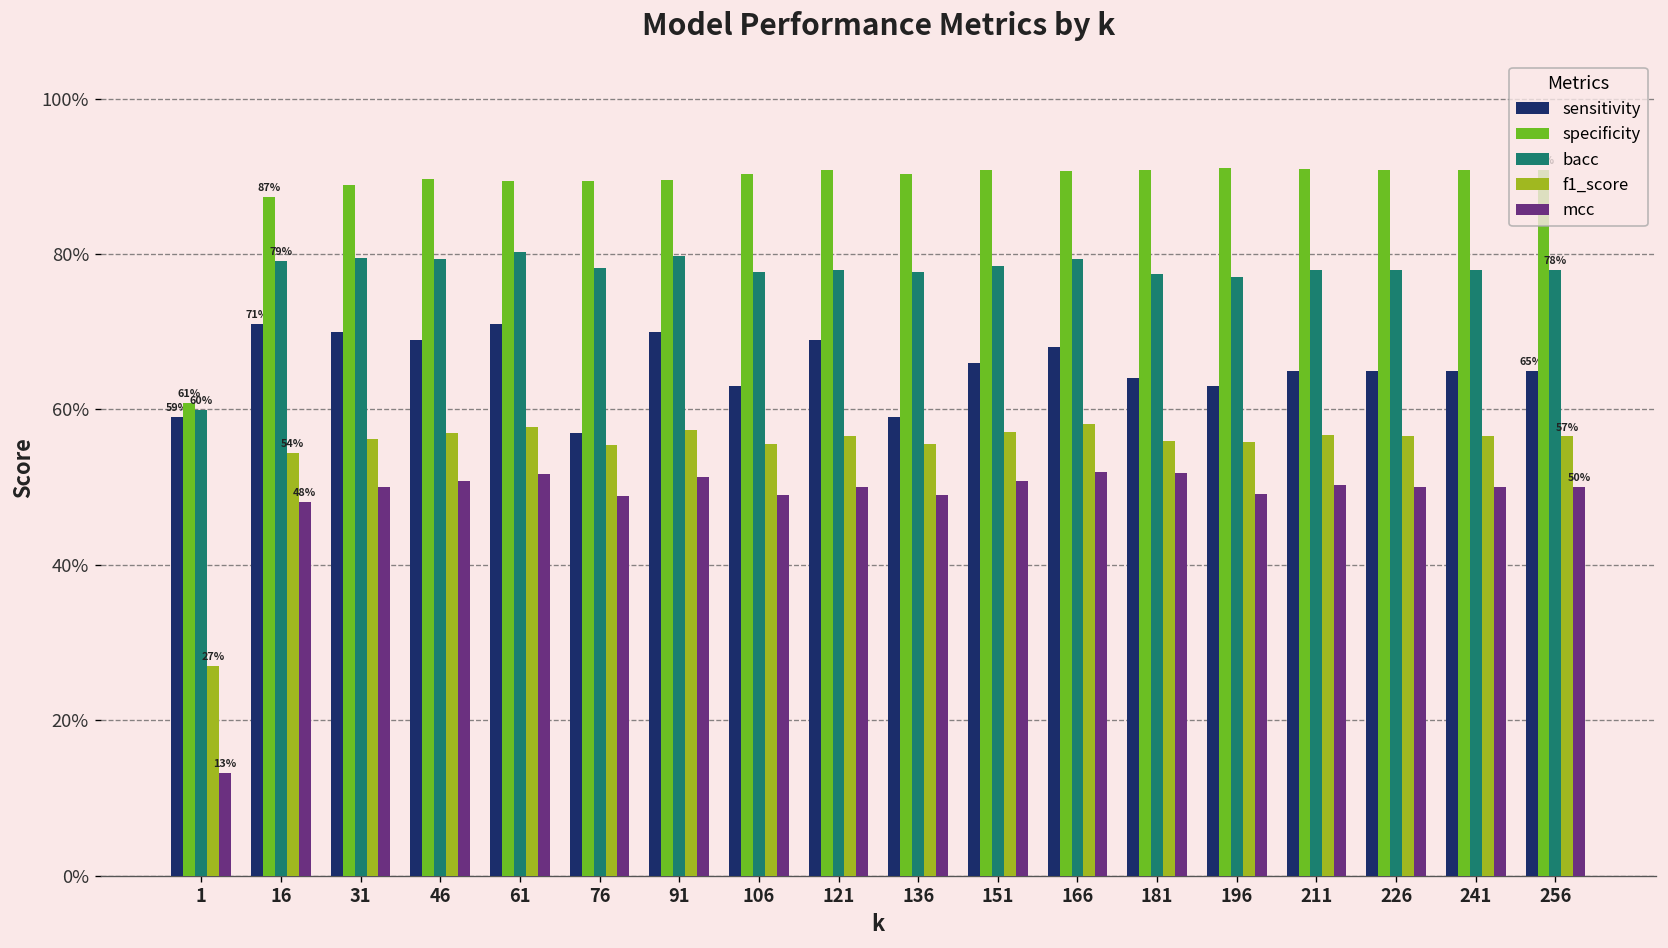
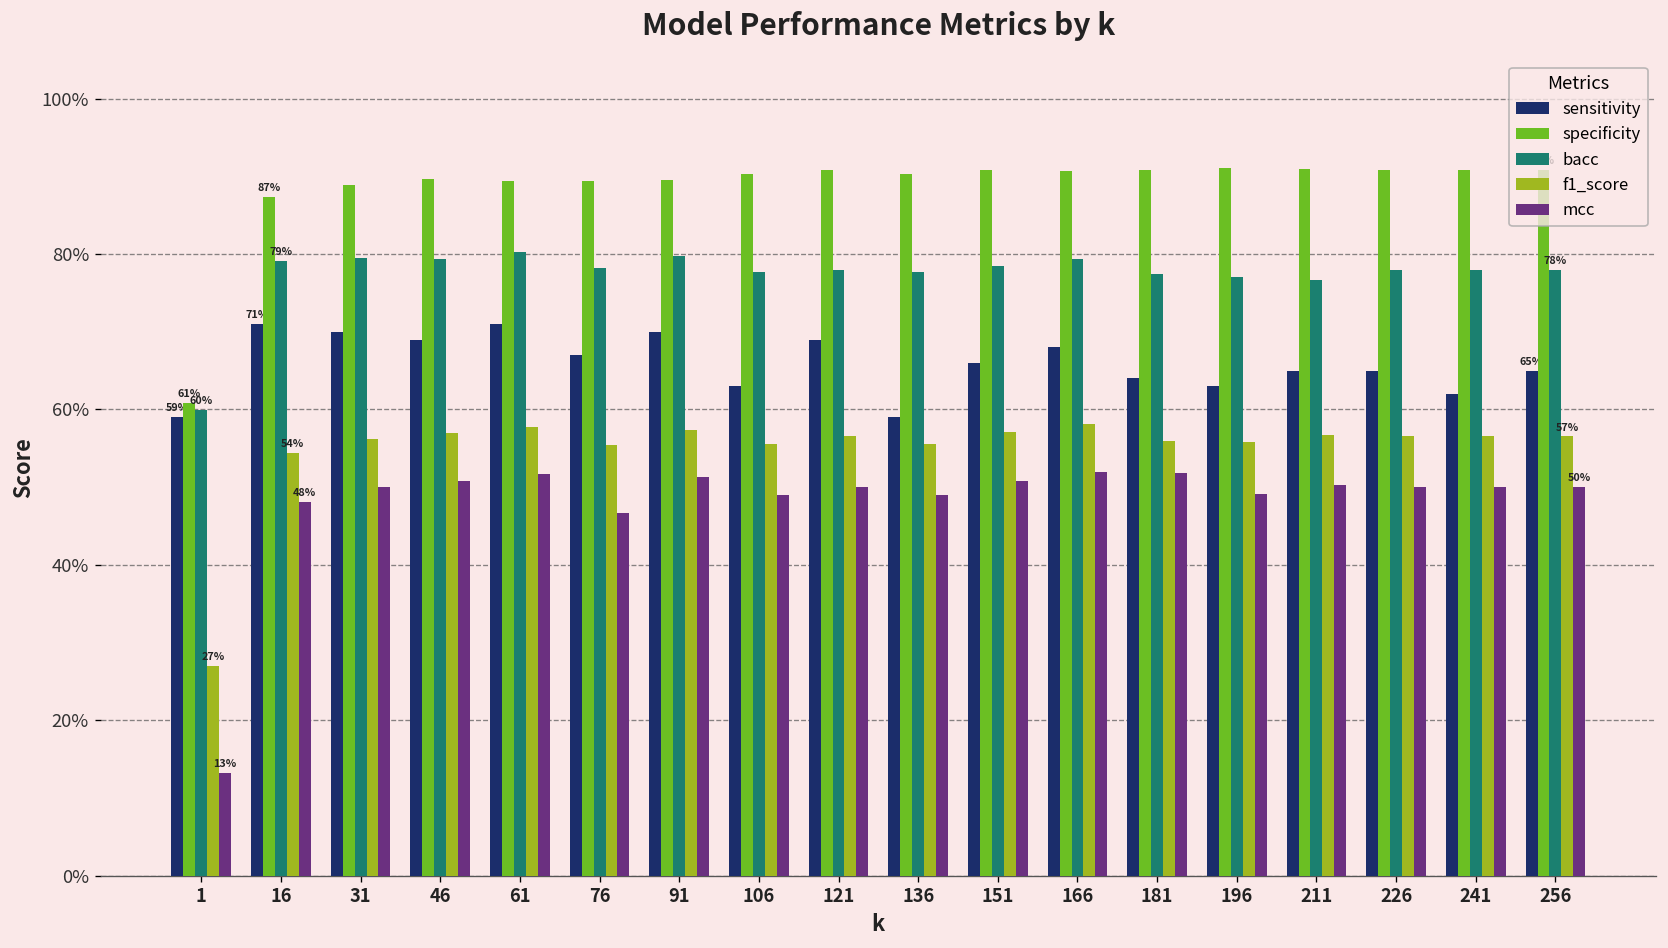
sensitivity, 76: 57% -> 67%
mcc, 76: 49% -> 47%
bacc, 211: 78% -> 77%
sensitivity, 241: 65% -> 62%
